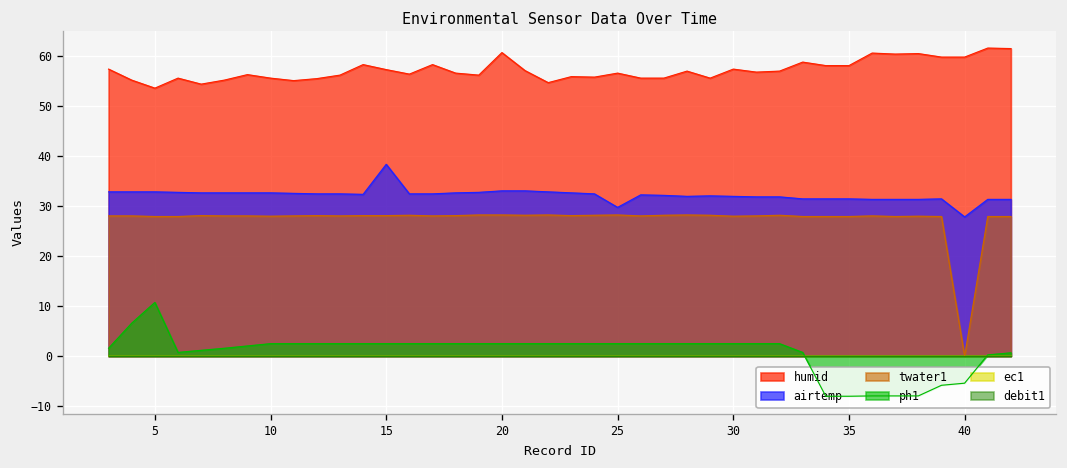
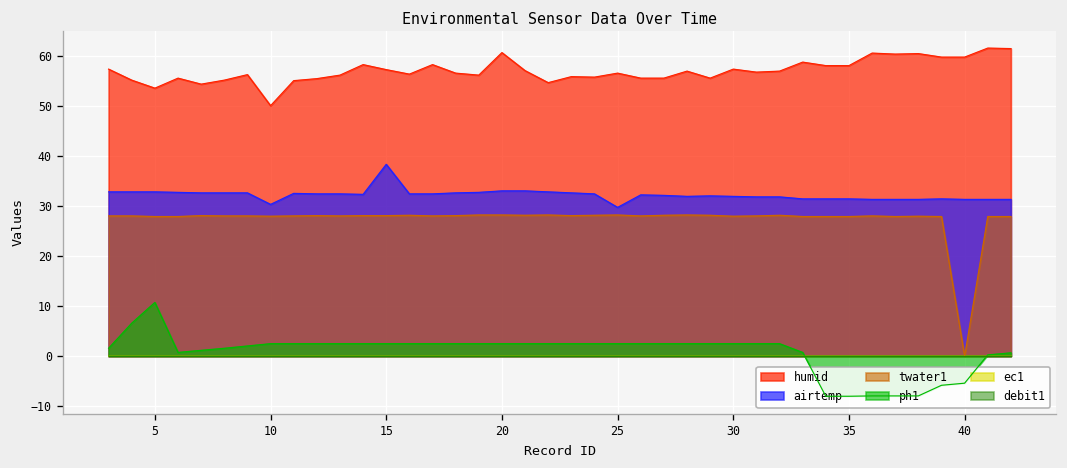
humid, 10: 56 -> 50
airtemp, 10: 33 -> 30
airtemp, 40: 28 -> 31
